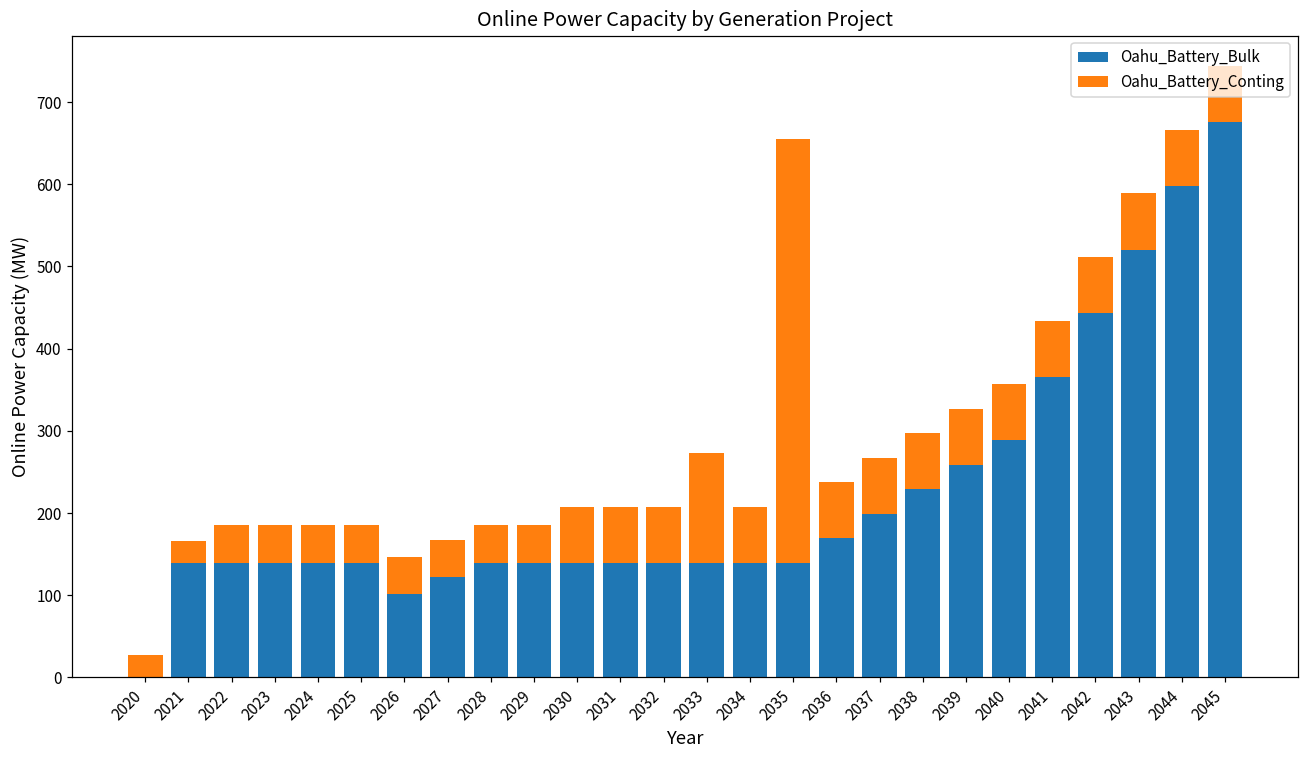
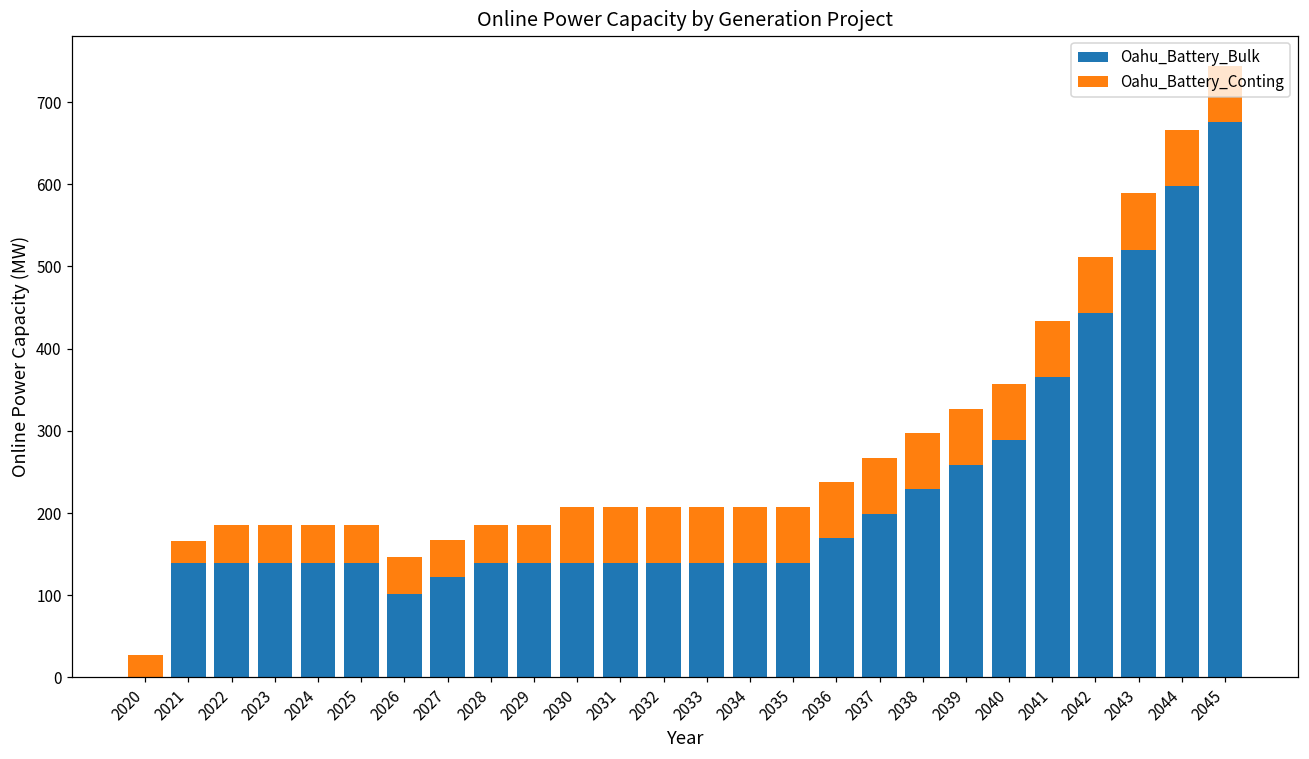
Oahu_Battery_Conting, 2033: 130 -> 70
Oahu_Battery_Conting, 2035: 520 -> 70
